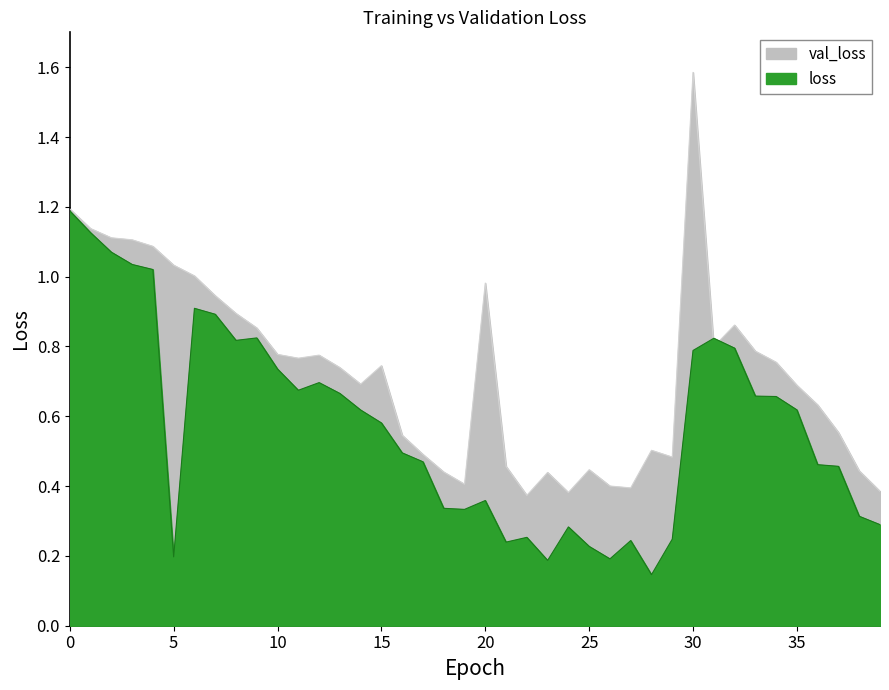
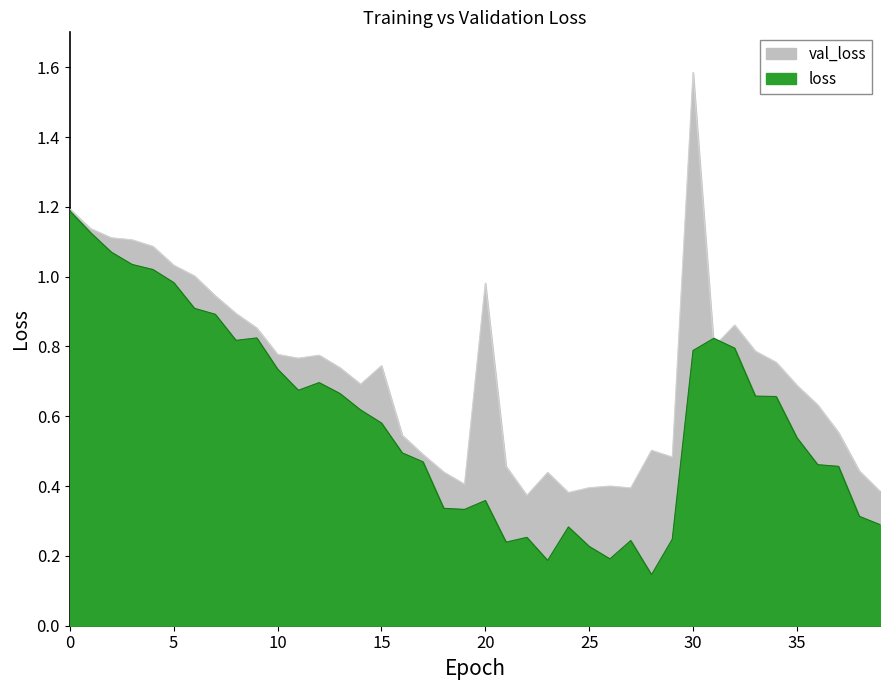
loss, 5: 0.20 -> 0.98
val_loss, 25: 0.45 -> 0.40
loss, 35: 0.62 -> 0.54
